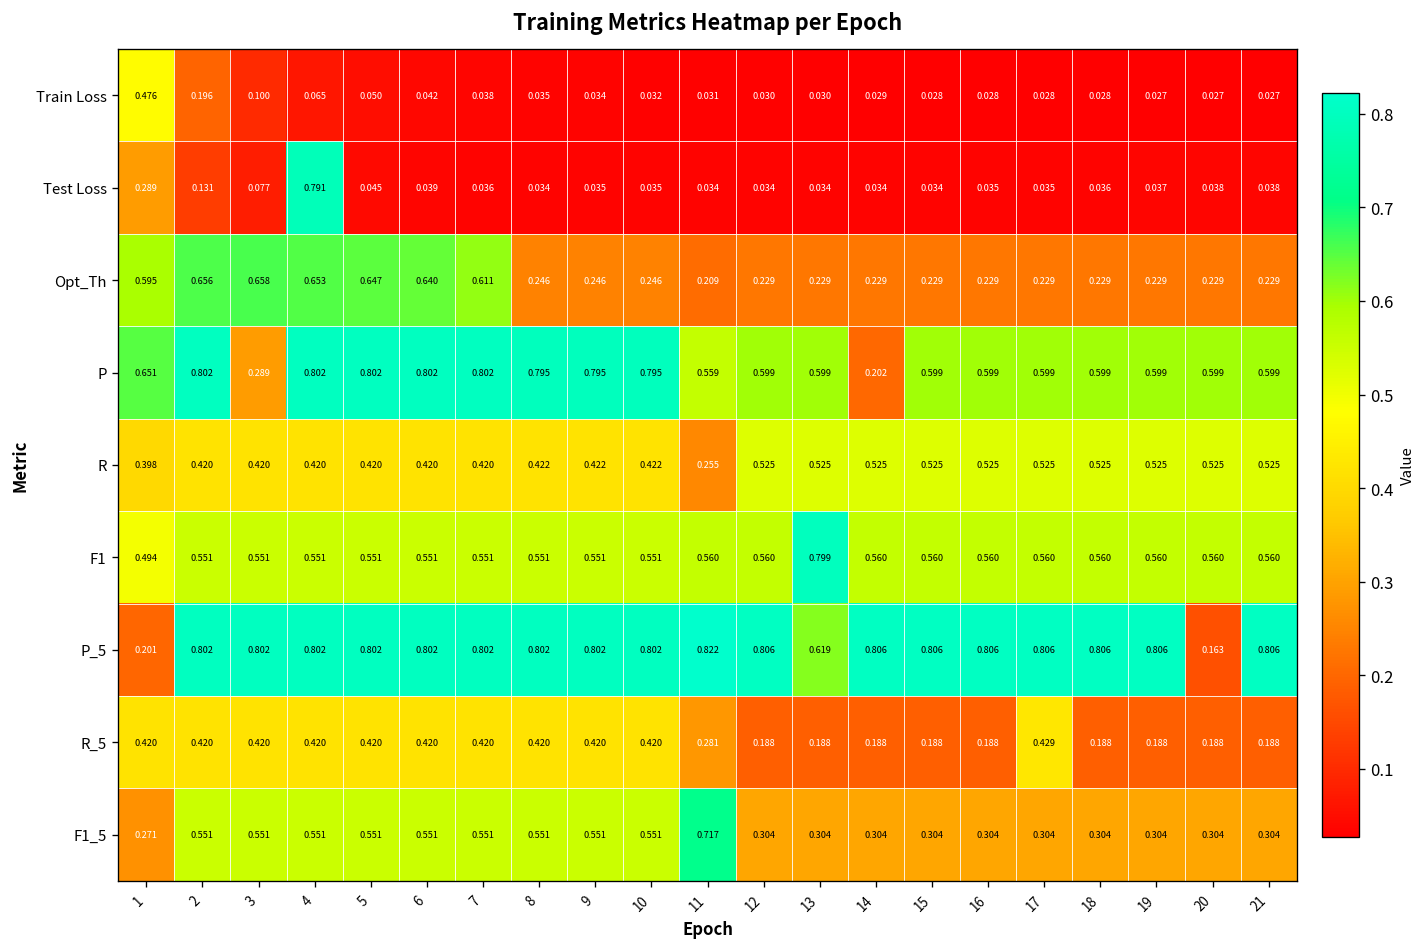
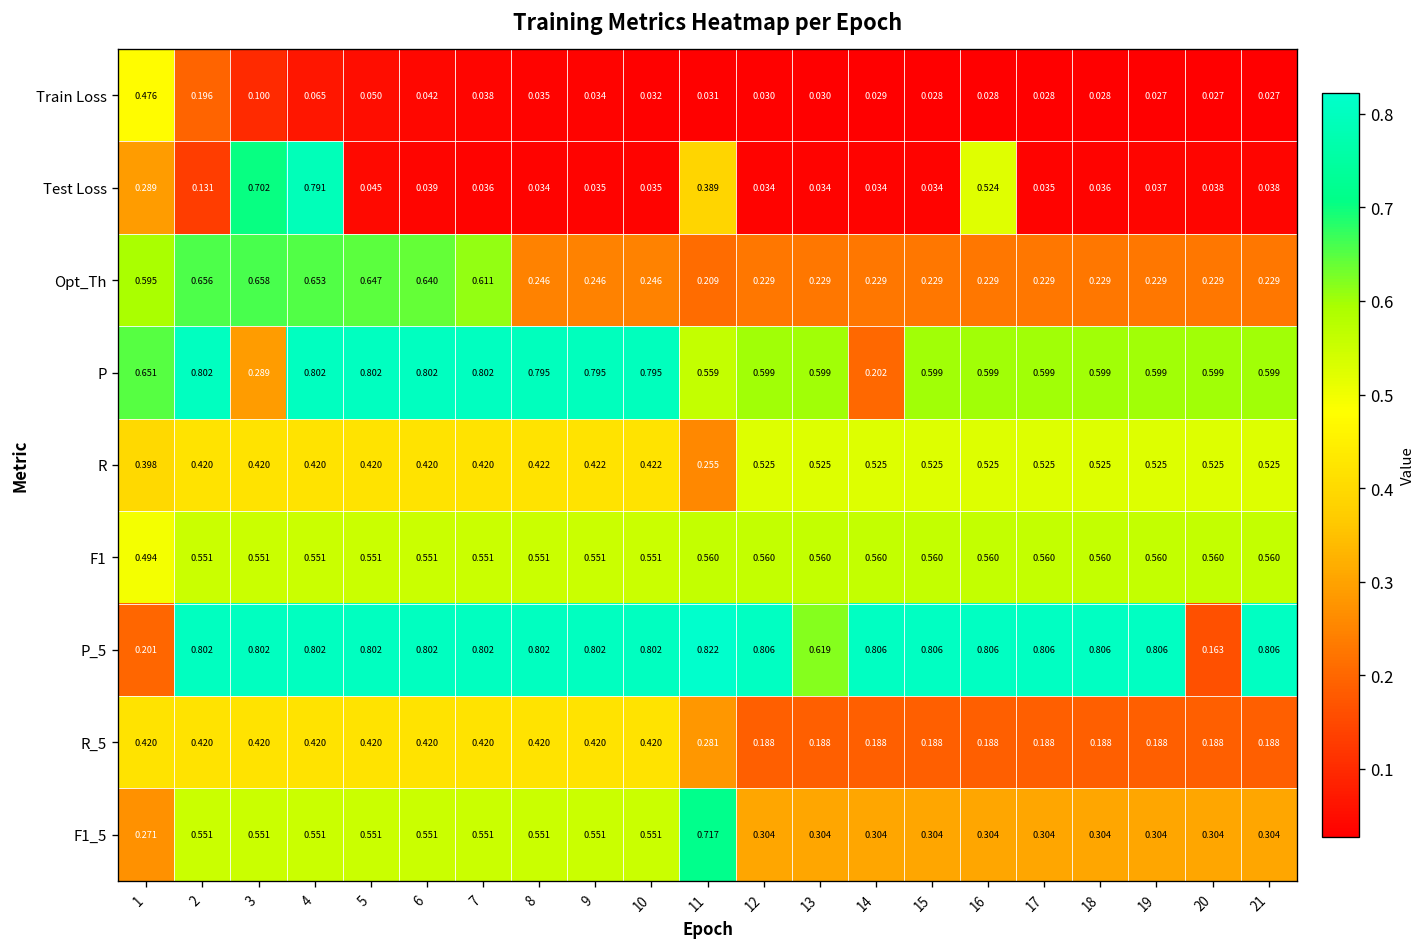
Test Loss, 3: 0.077 -> 0.702
Test Loss, 11: 0.034 -> 0.389
Test Loss, 16: 0.035 -> 0.524
F1, 13: 0.799 -> 0.560
R_5, 17: 0.429 -> 0.188
